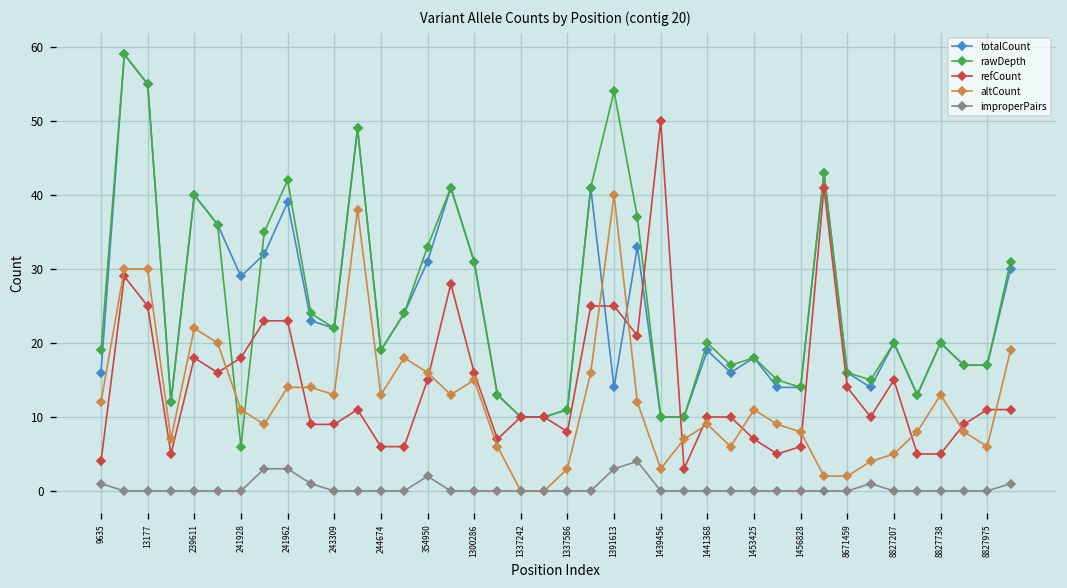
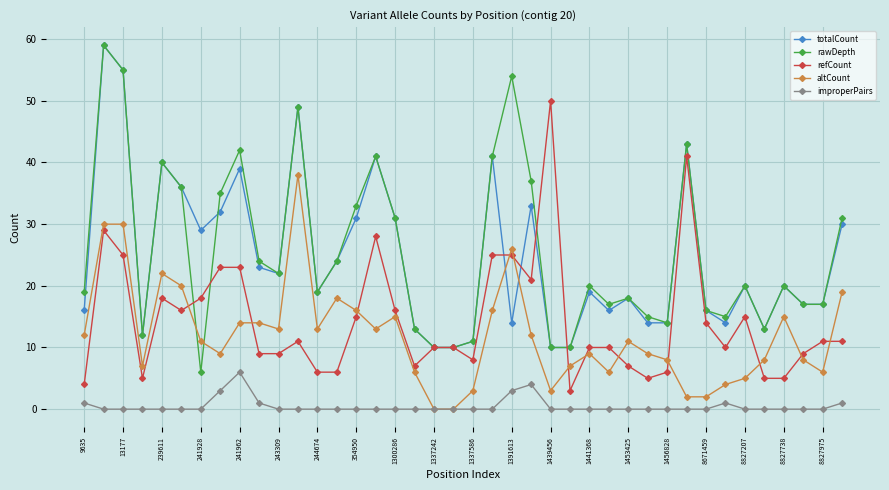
improperPairs, 241962: 3 -> 6
improperPairs, 354950: 2 -> 0
altCount, 1391613: 40 -> 26
altCount, 8827738: 13 -> 15
